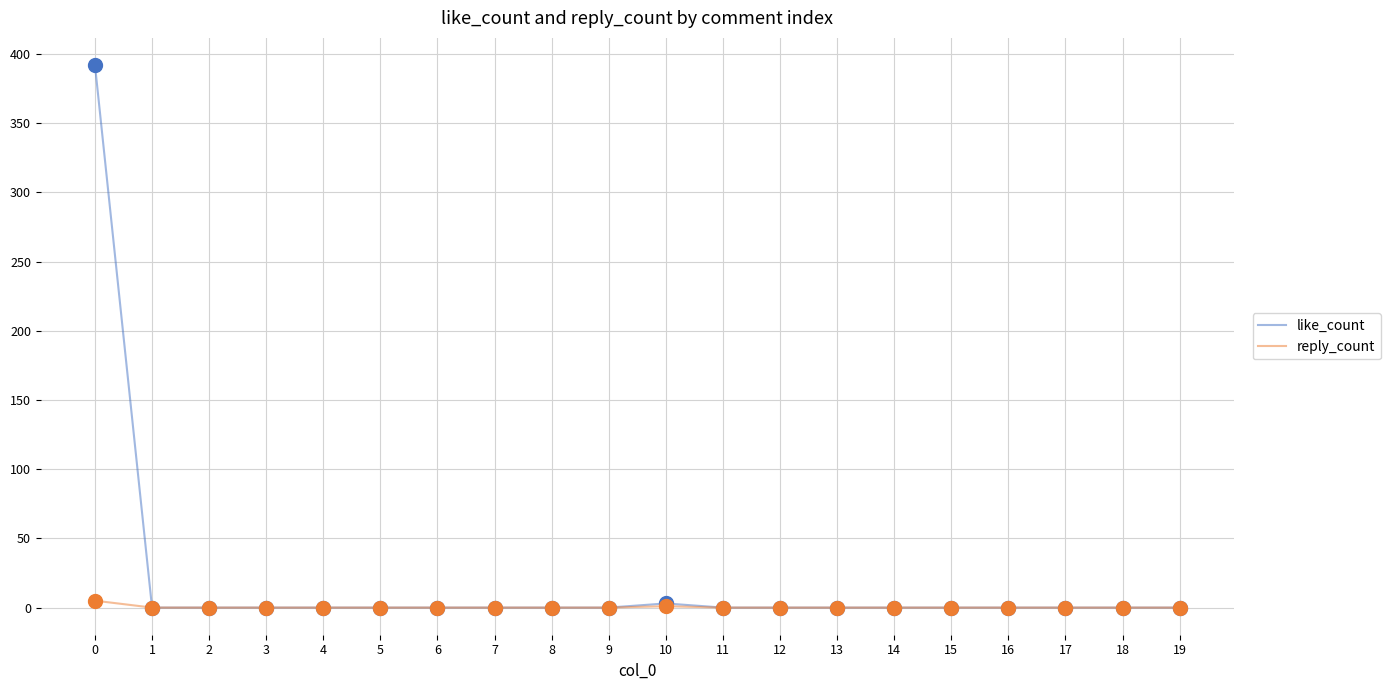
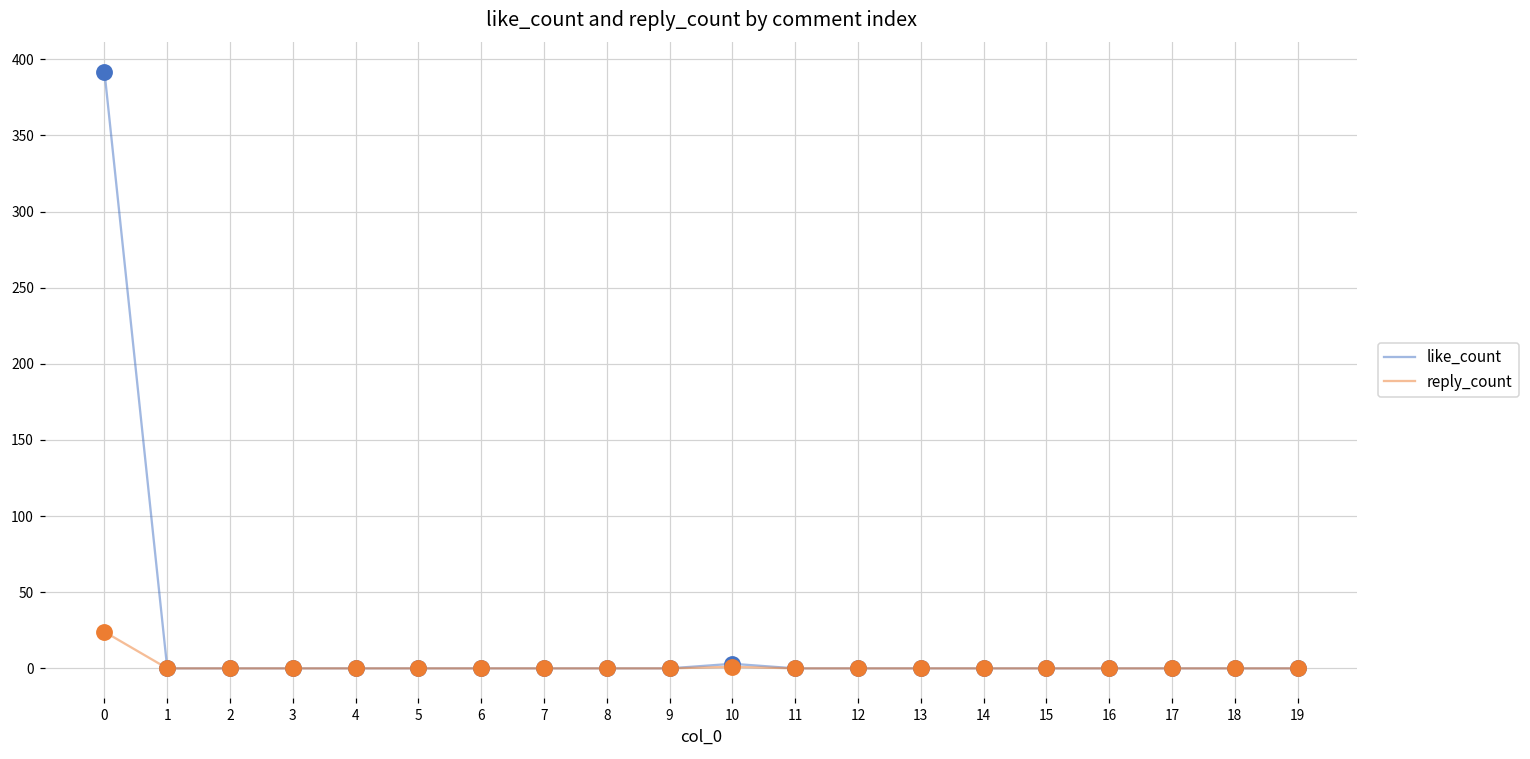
reply_count, 0: 5 -> 24
